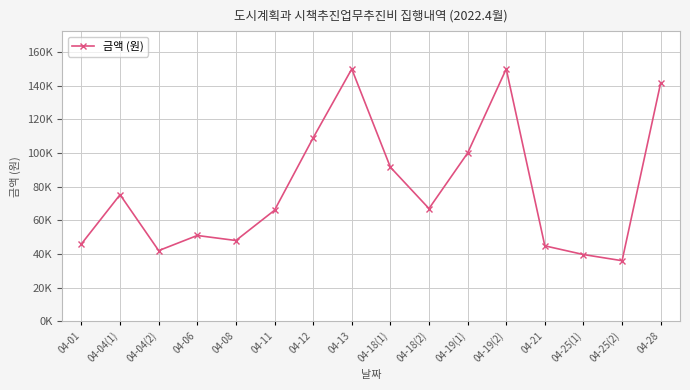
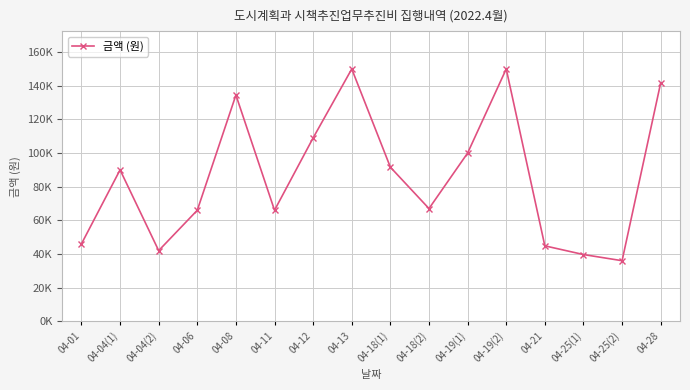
04-04(1): 75000 -> 90000
04-06: 51000 -> 66000
04-08: 48000 -> 134000
